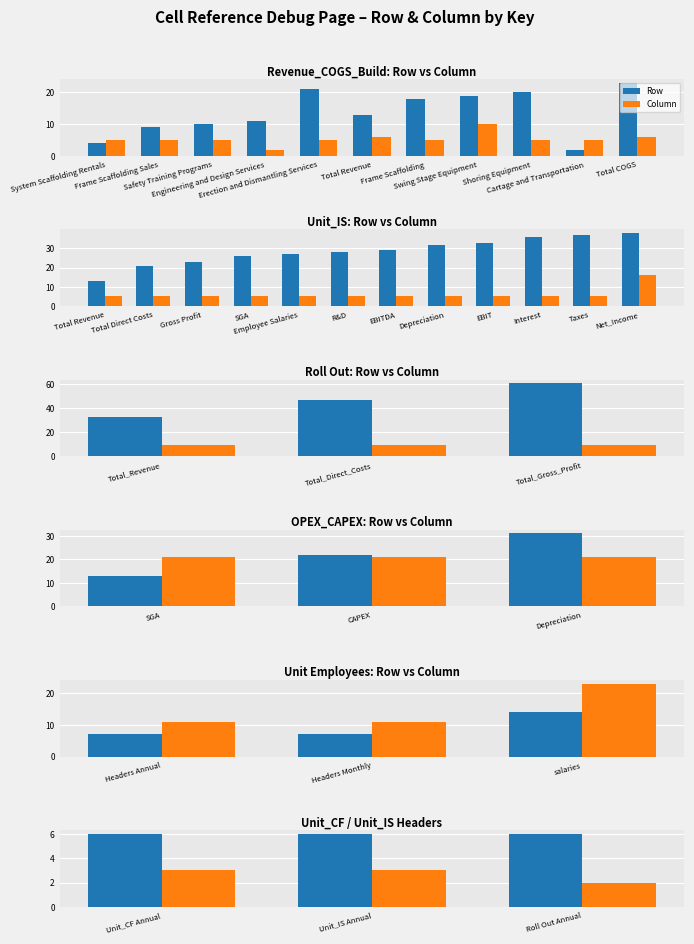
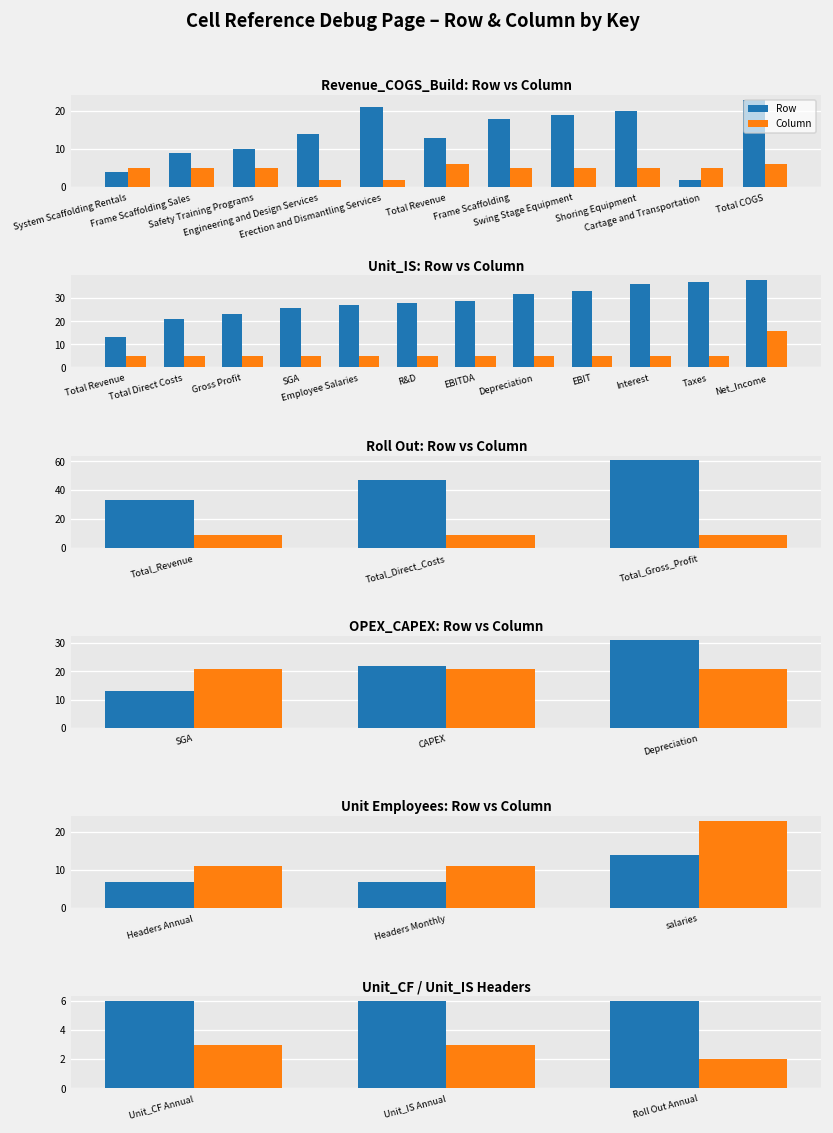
Revenue_COGS_Build: Row vs Column, Row, Engineering and Design Services: 11 -> 14
Revenue_COGS_Build: Row vs Column, Column, Erection and Dismantling Services: 5 -> 2
Revenue_COGS_Build: Row vs Column, Column, Swing Stage Equipment: 10 -> 5
